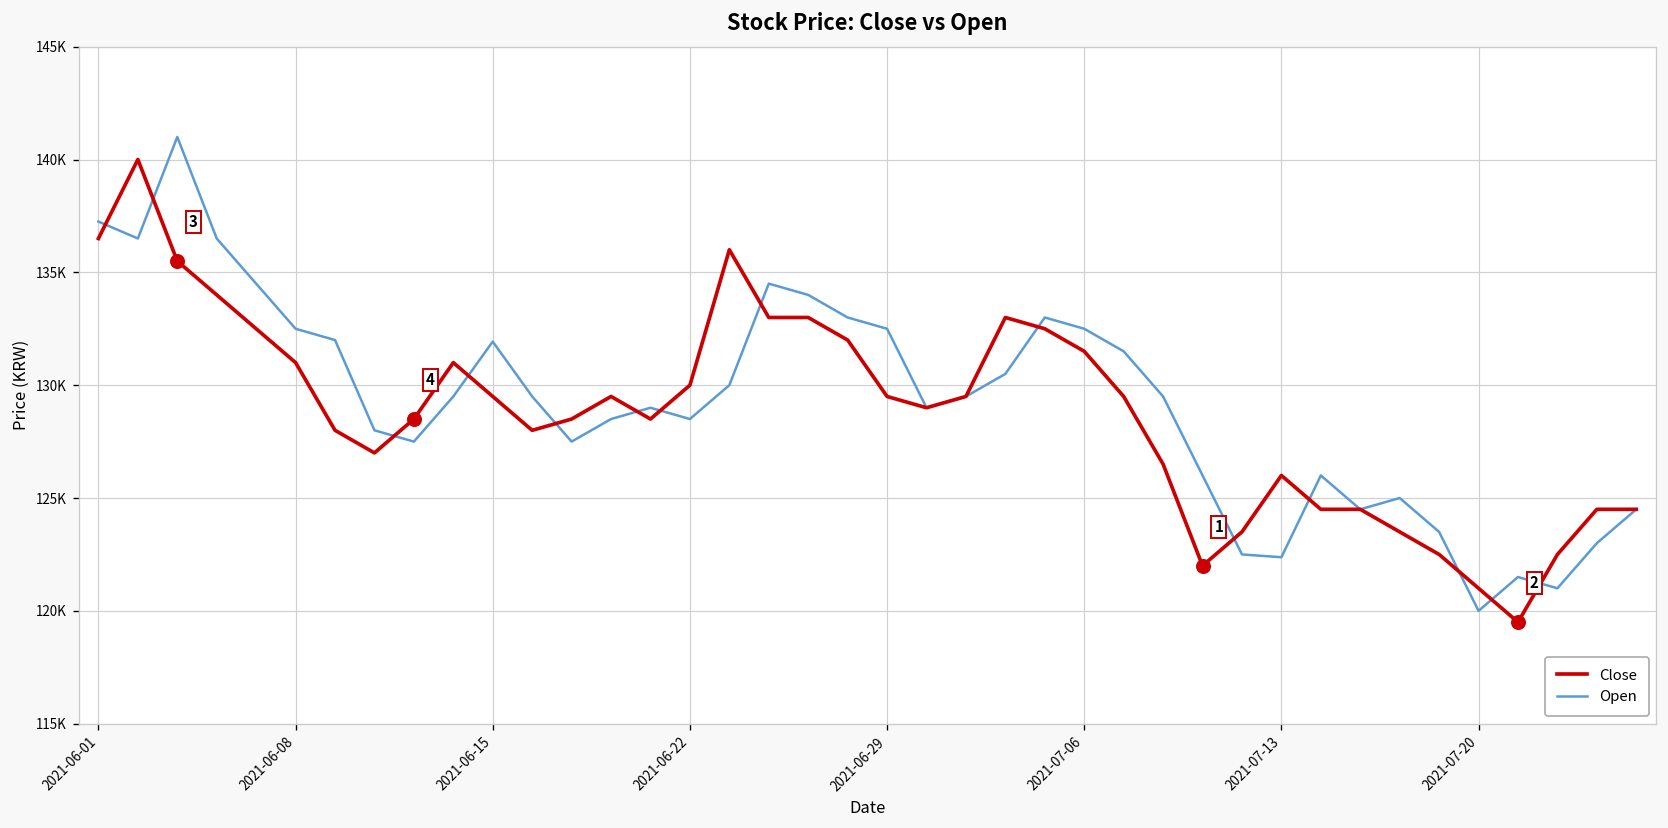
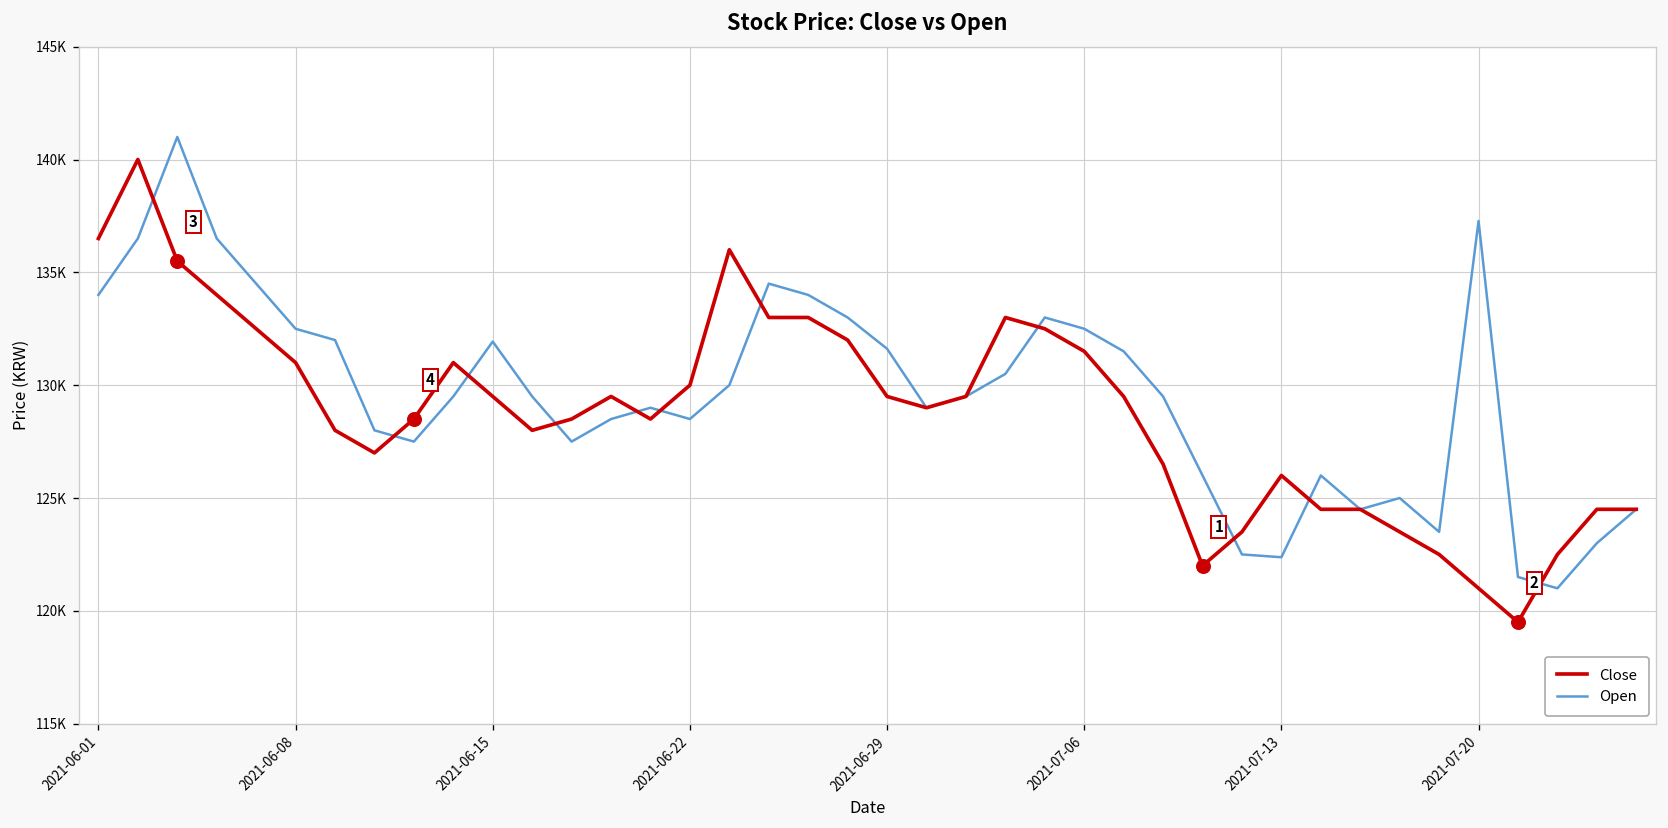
Open, 2021-06-01: 137300 -> 134000
Open, 2021-06-29: 132500 -> 131600
Open, 2021-07-20: 120000 -> 137300
